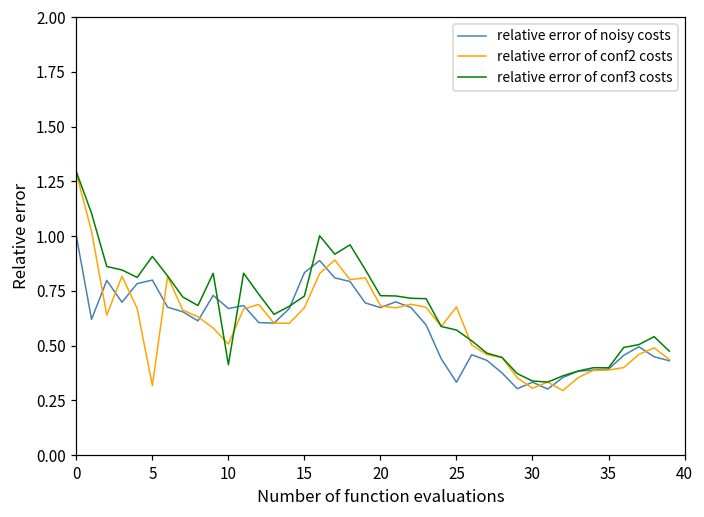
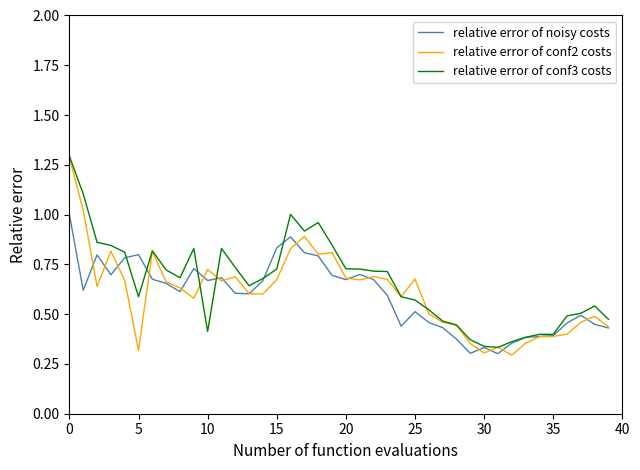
relative error of conf3 costs, 5: 0.91 -> 0.59
relative error of conf2 costs, 10: 0.51 -> 0.72
relative error of noisy costs, 25: 0.33 -> 0.51
